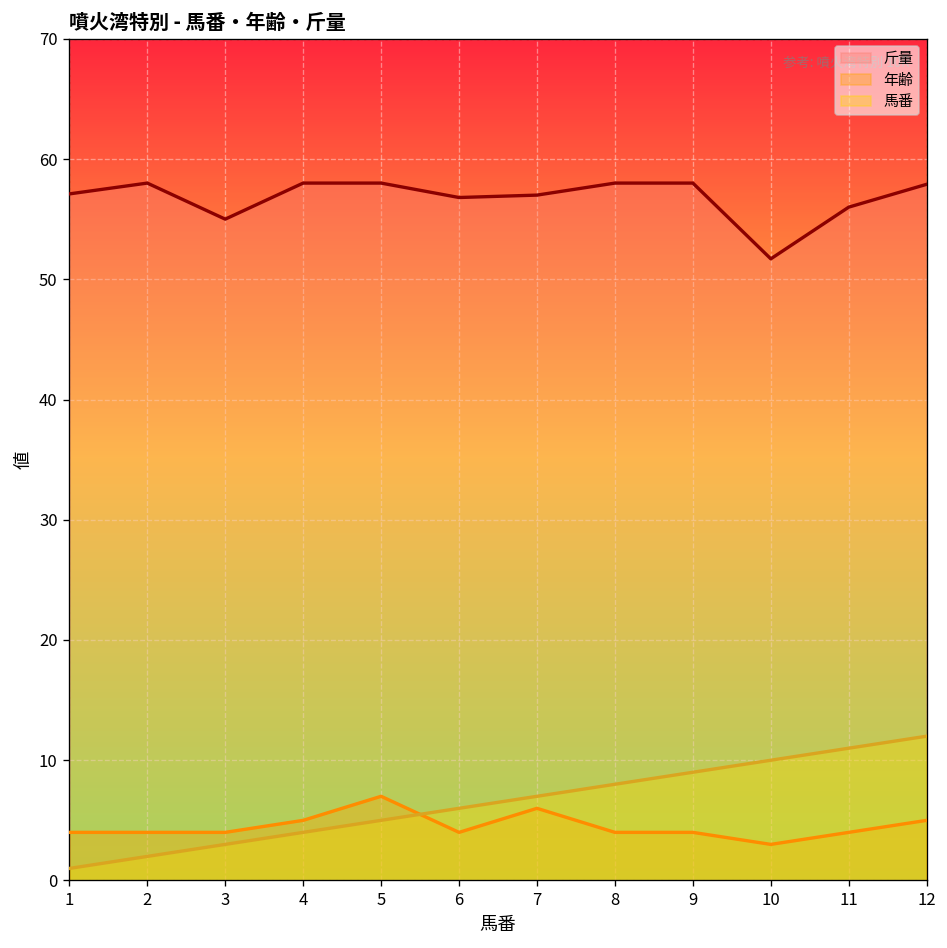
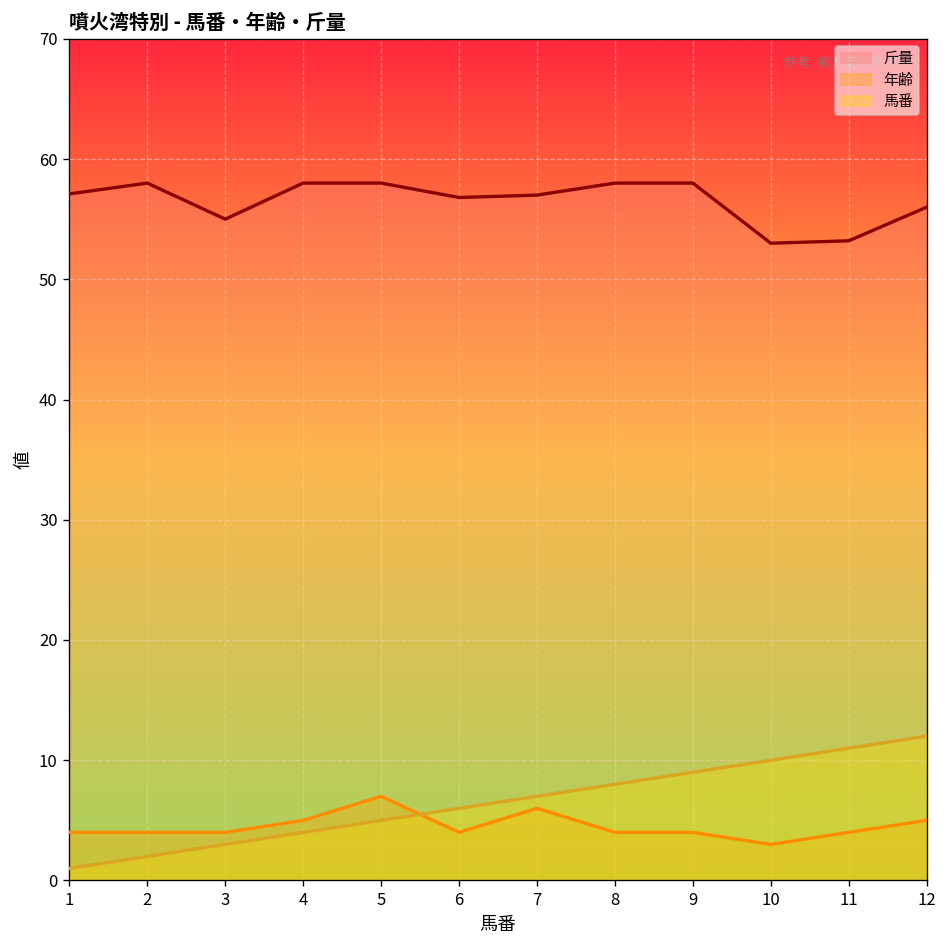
斤量, 10: 51.7 -> 53.0
斤量, 11: 56.0 -> 53.2
斤量, 12: 57.9 -> 56.0
